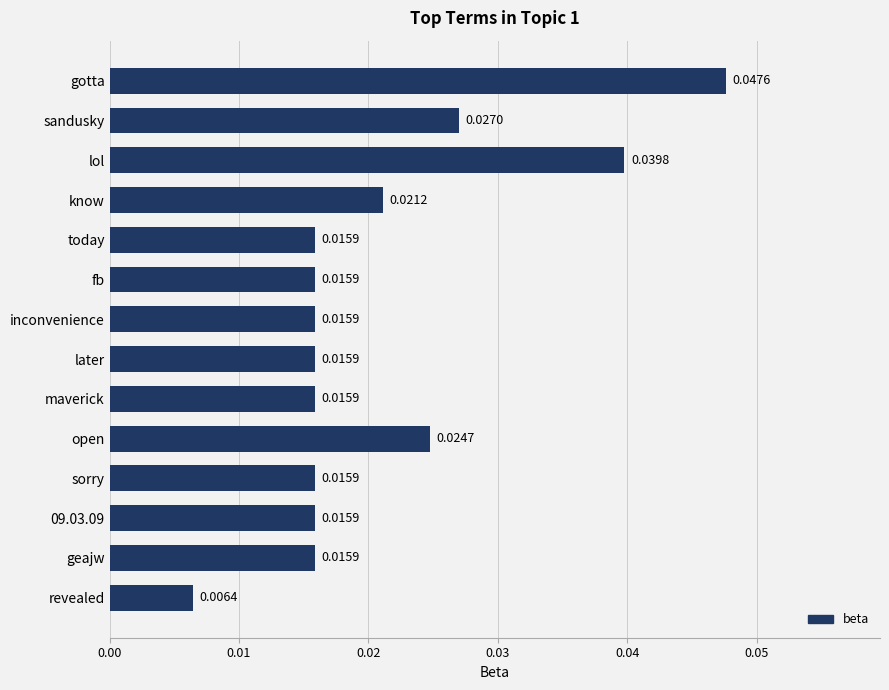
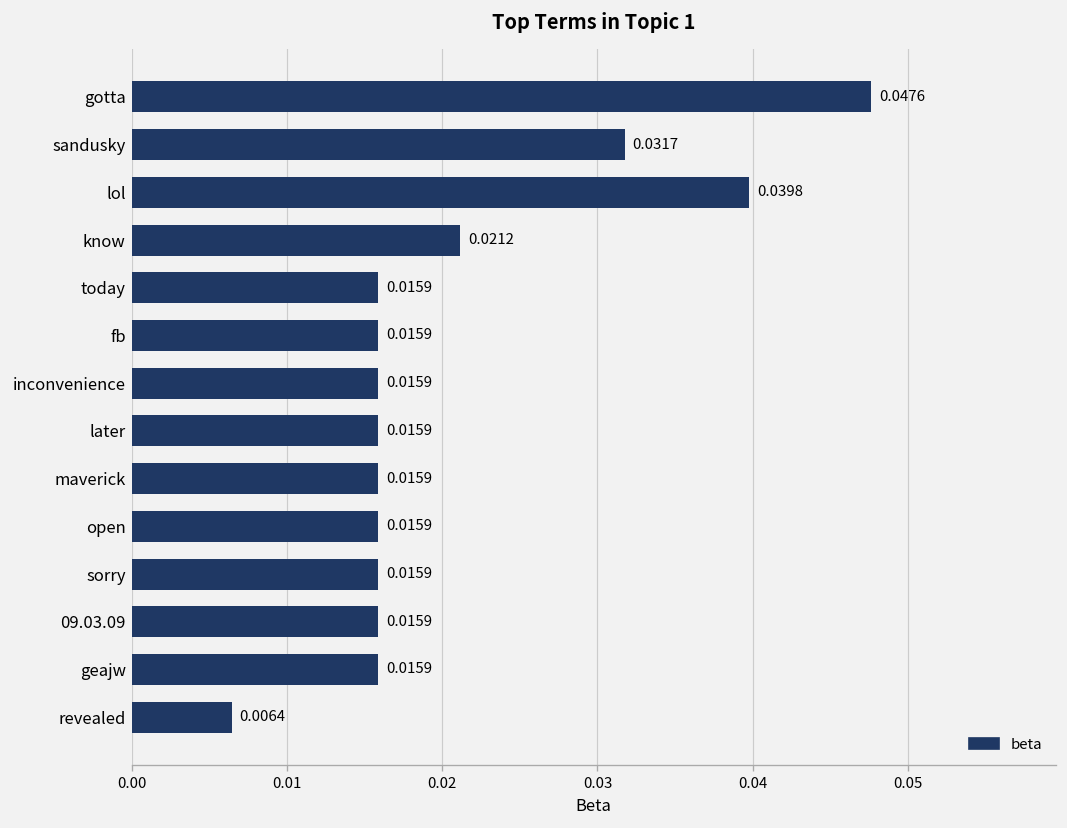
sandusky: 0.0270 -> 0.0317
open: 0.0247 -> 0.0159
